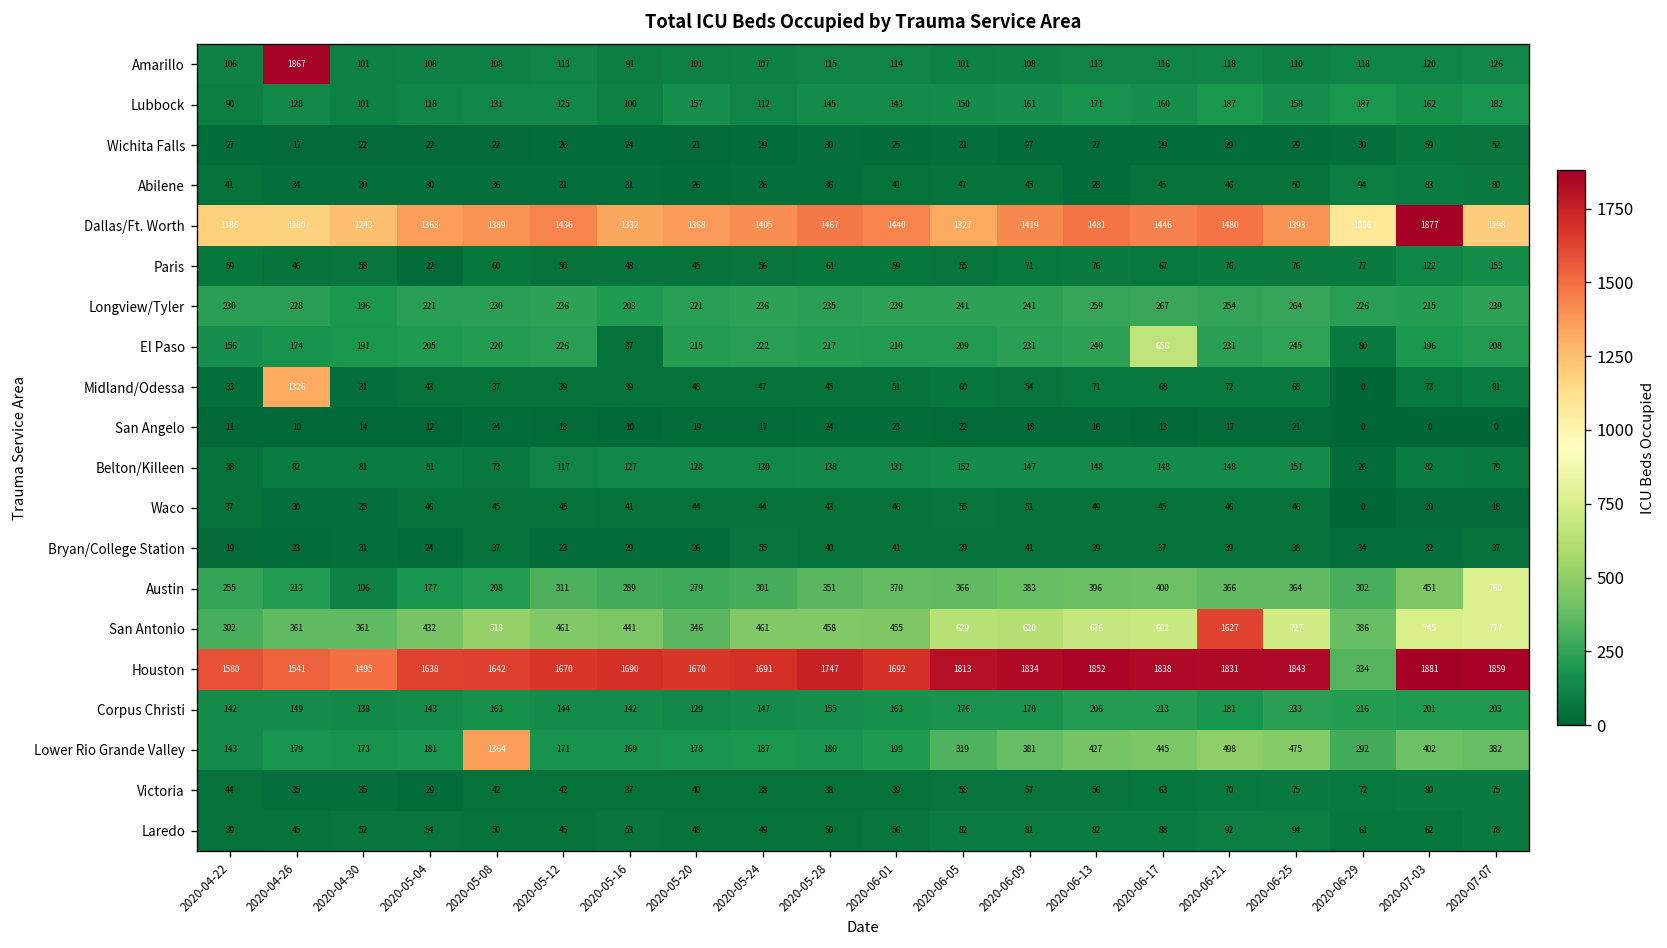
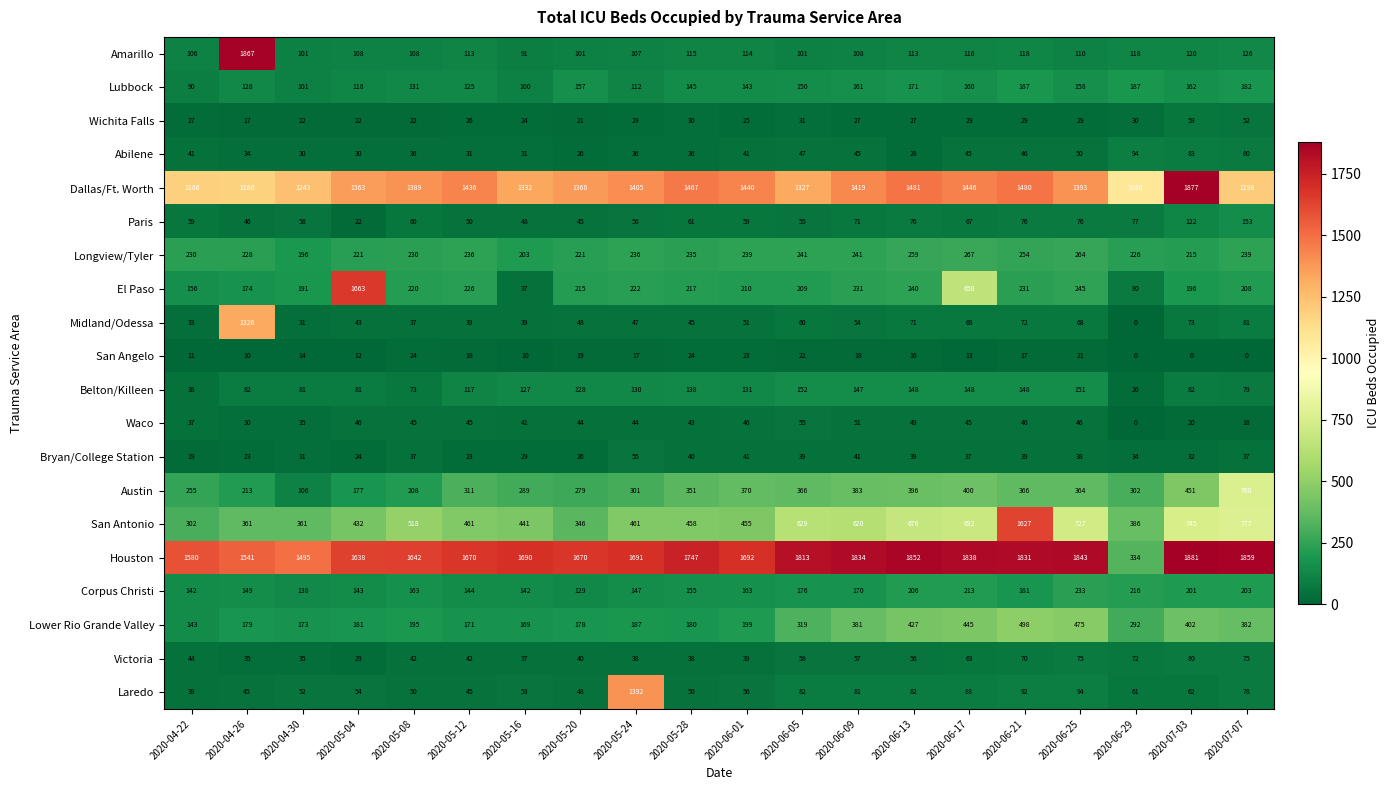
El Paso, 2020-05-04: 205 -> 1663
Lower Rio Grande Valley, 2020-05-08: 1364 -> 195
Laredo, 2020-05-24: 49 -> 1392
